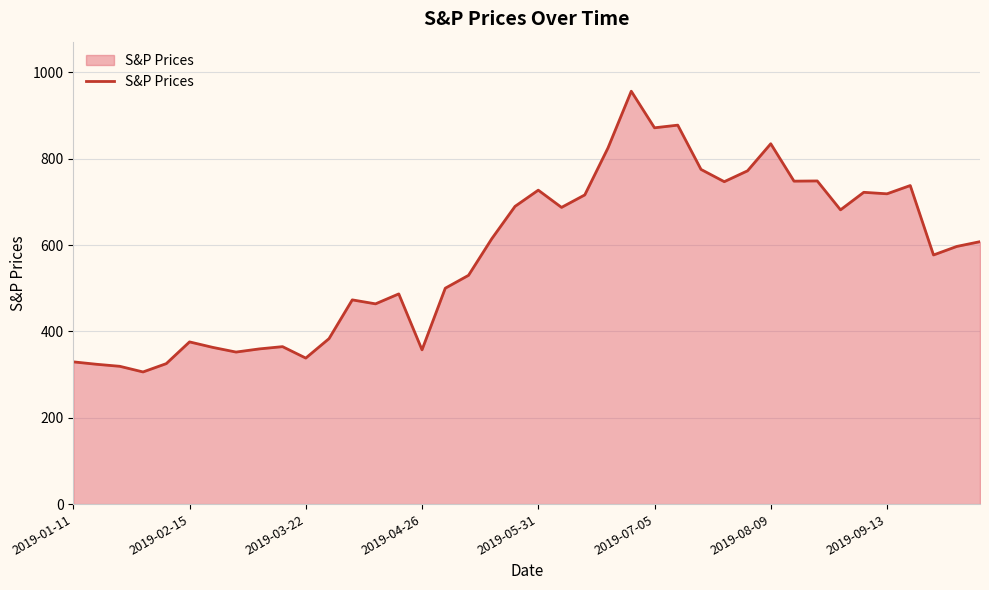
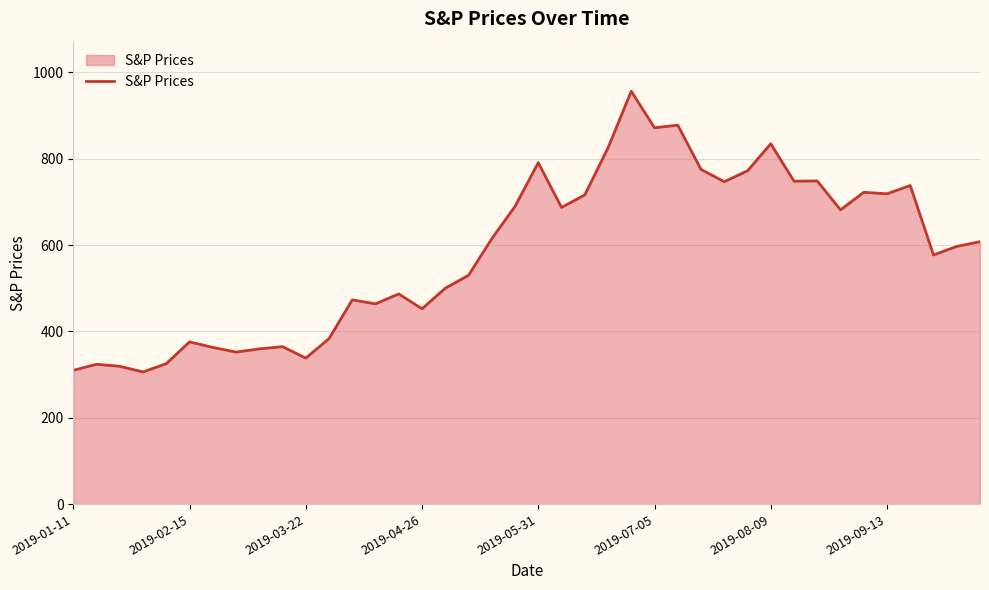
2019-01-11: 330 -> 310
2019-04-26: 360 -> 450
2019-05-31: 730 -> 790
